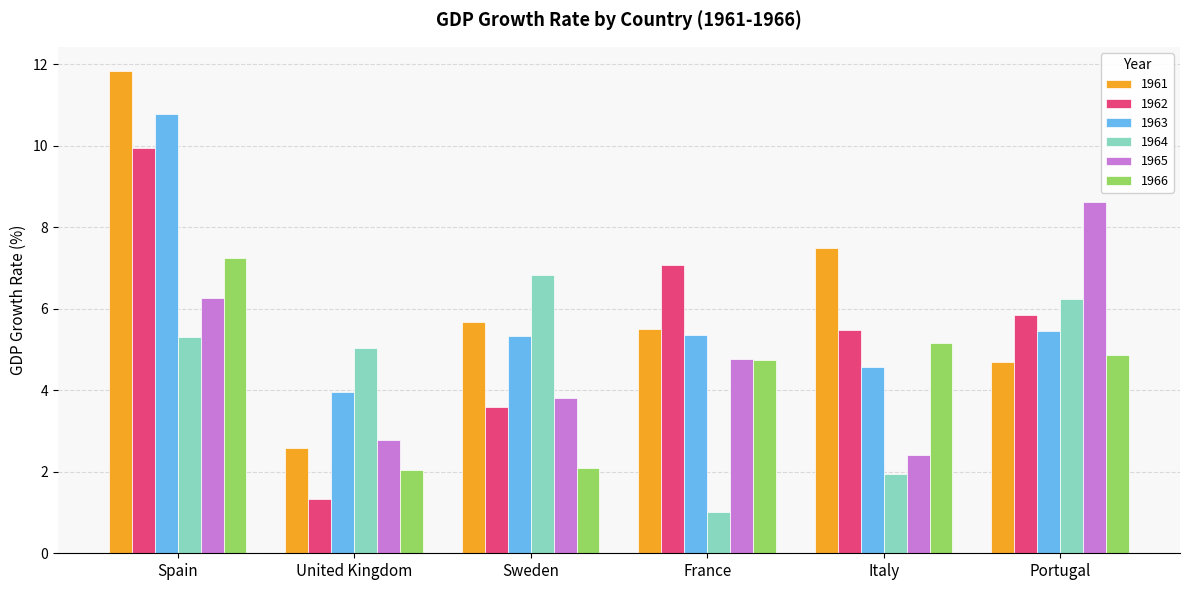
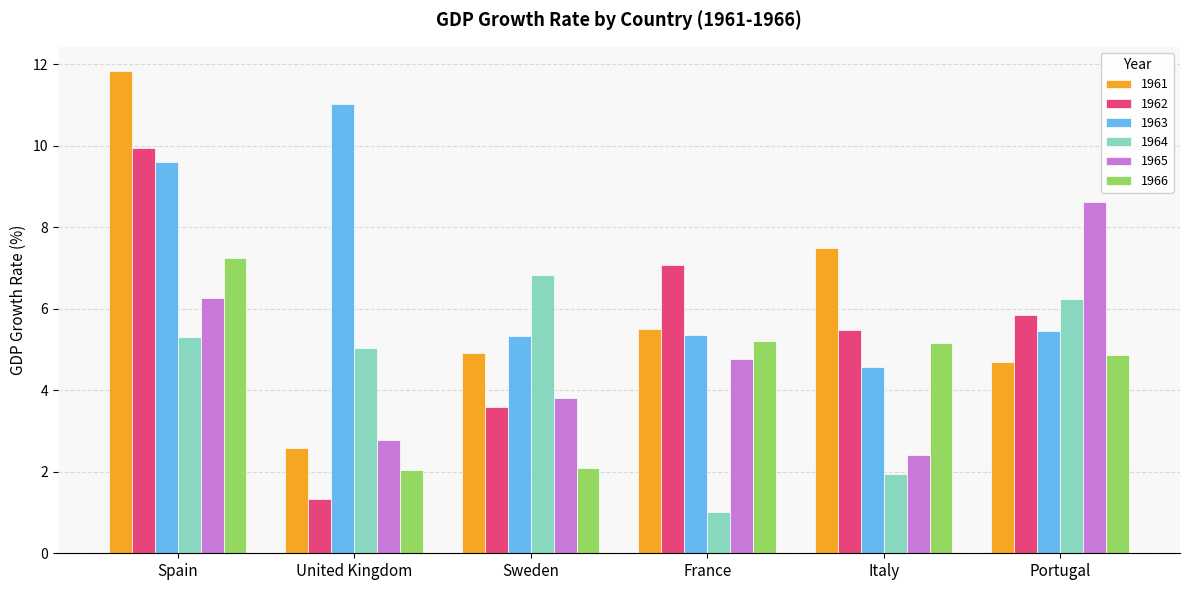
1963, Spain: 10.8 -> 9.6
1963, United Kingdom: 4.0 -> 11.0
1961, Sweden: 5.7 -> 4.9
1966, France: 4.7 -> 5.2
